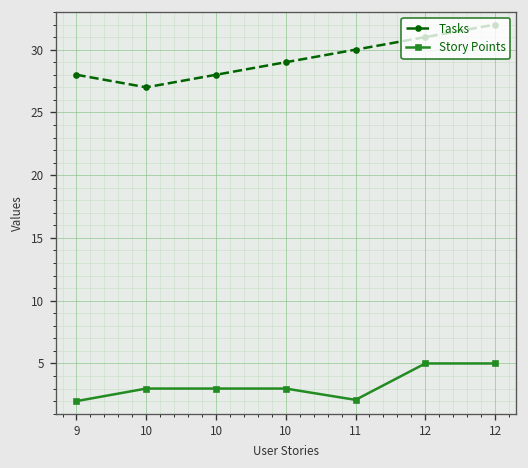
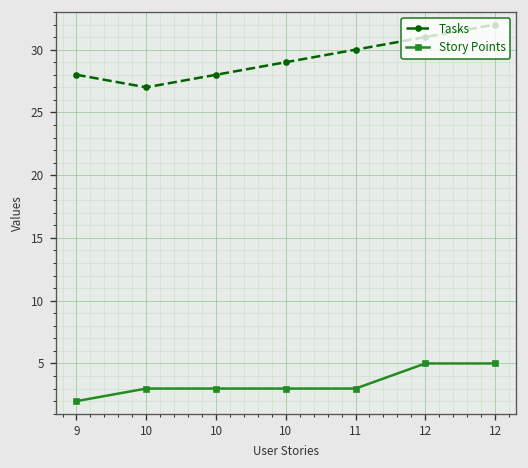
Story Points, 11: 2.1 -> 3.0
